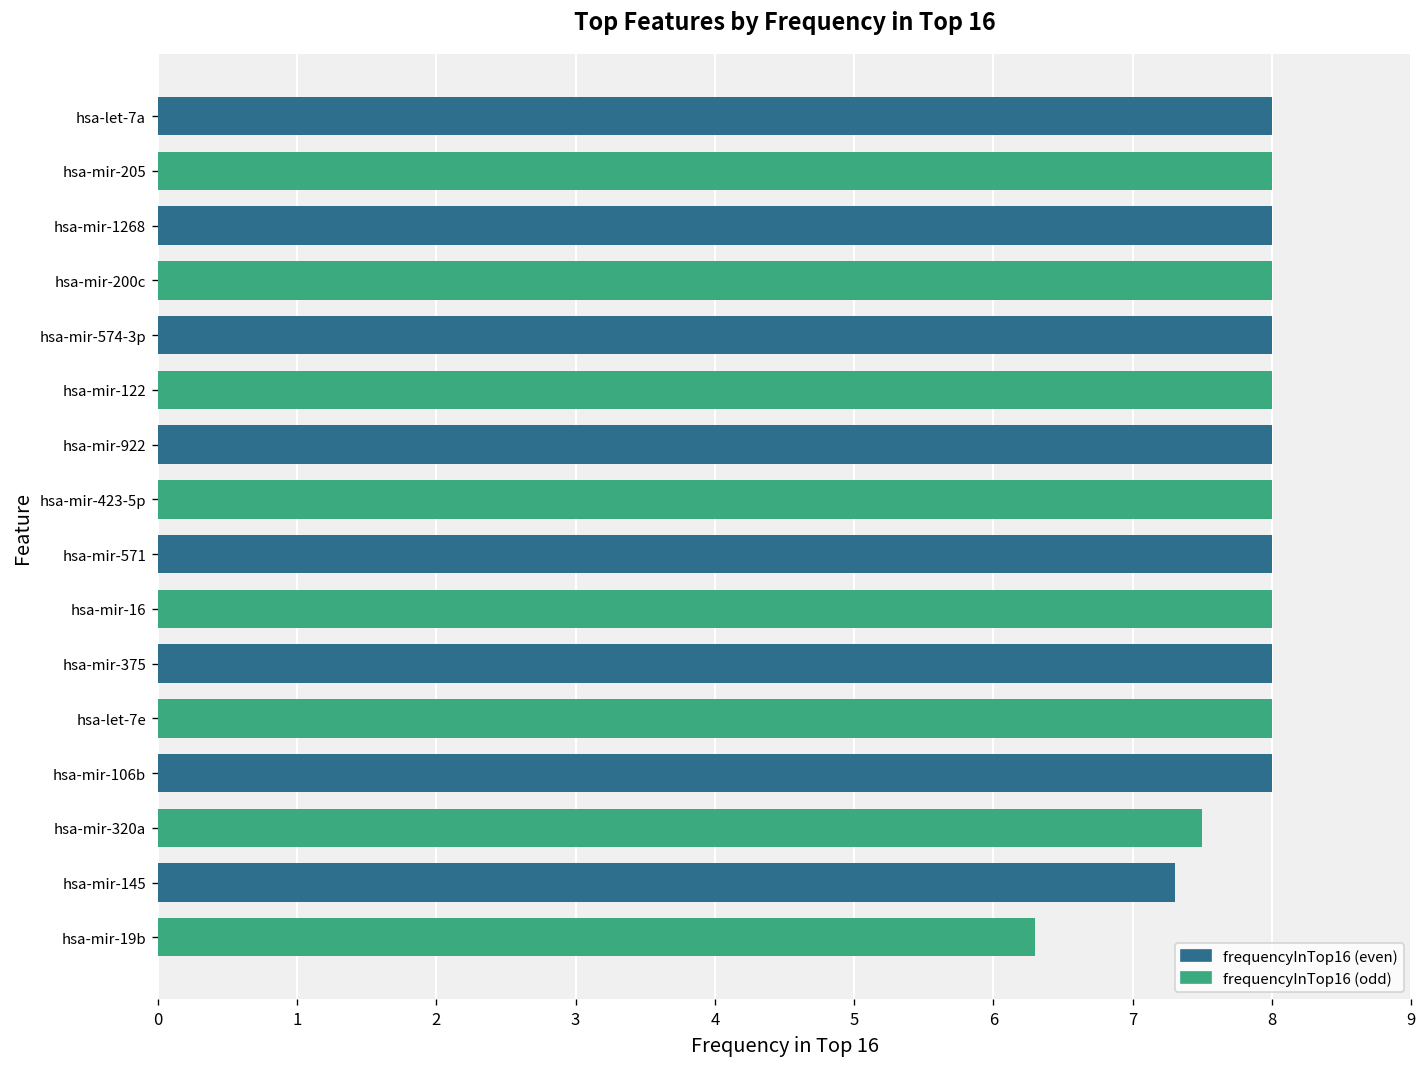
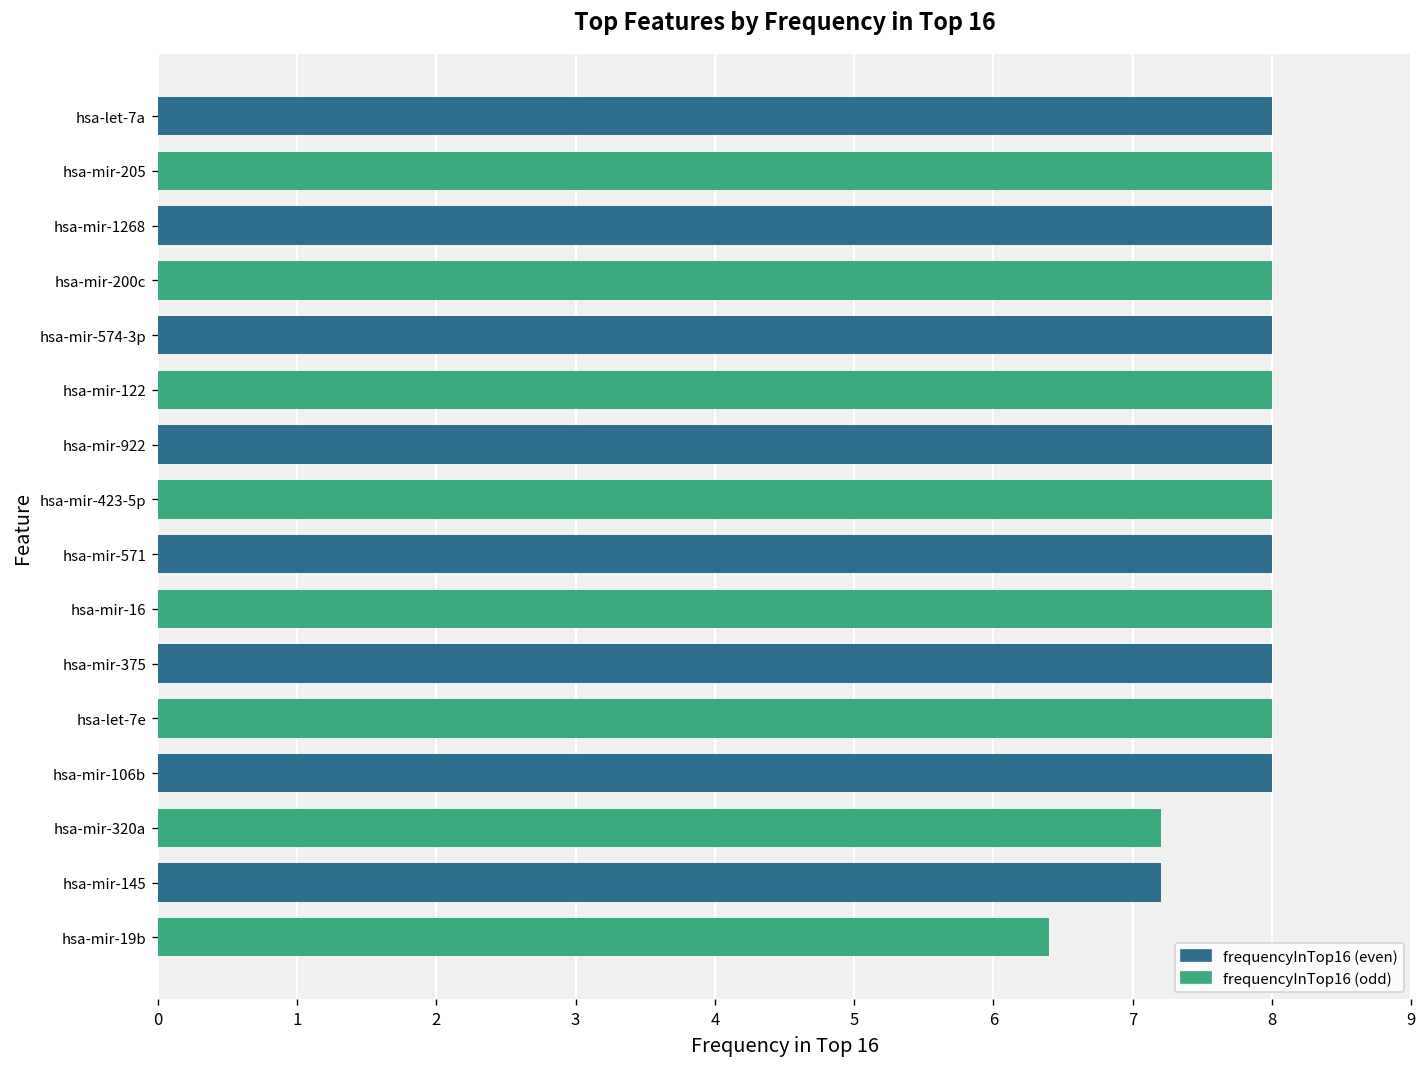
hsa-mir-320a: 7.5 -> 7.2
hsa-mir-145: 7.3 -> 7.2
hsa-mir-19b: 6.3 -> 6.4
